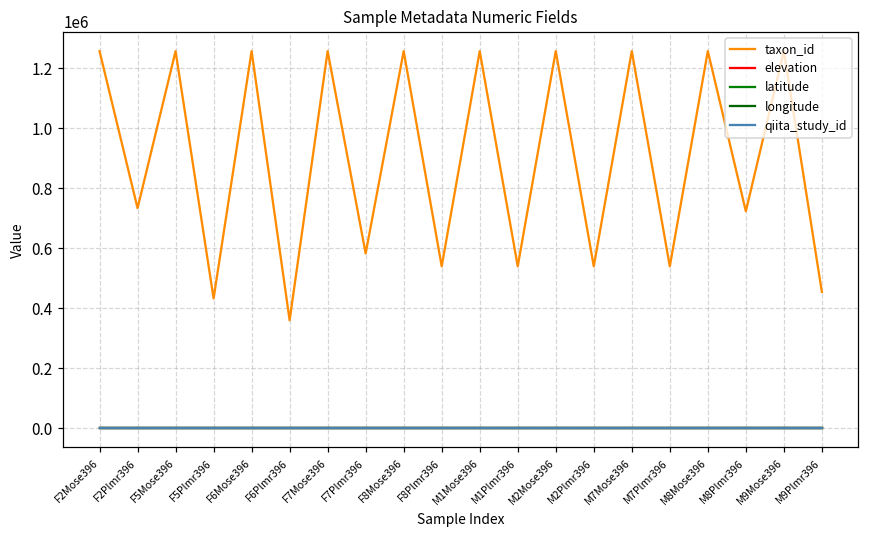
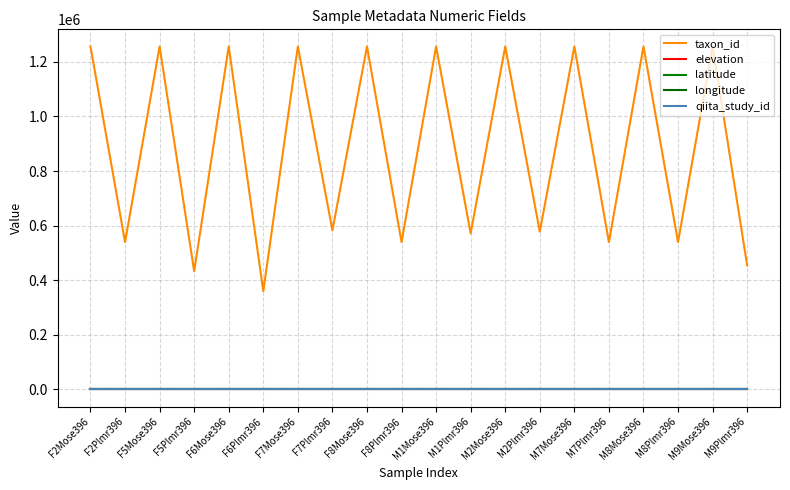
taxon_id, F2Plmr396: 730000 -> 540000
taxon_id, M1Plmr396: 540000 -> 570000
taxon_id, M2Plmr396: 540000 -> 580000
taxon_id, M8Plmr396: 720000 -> 540000
